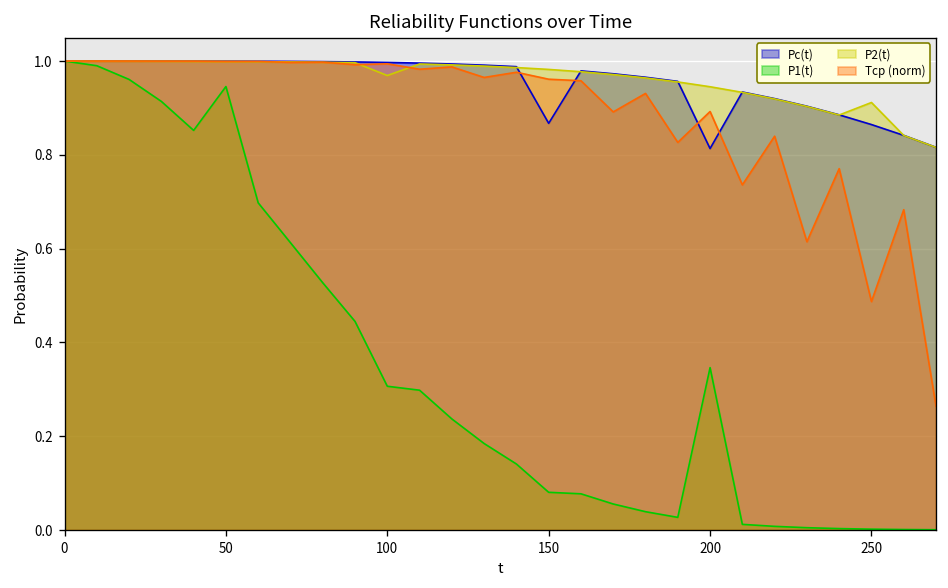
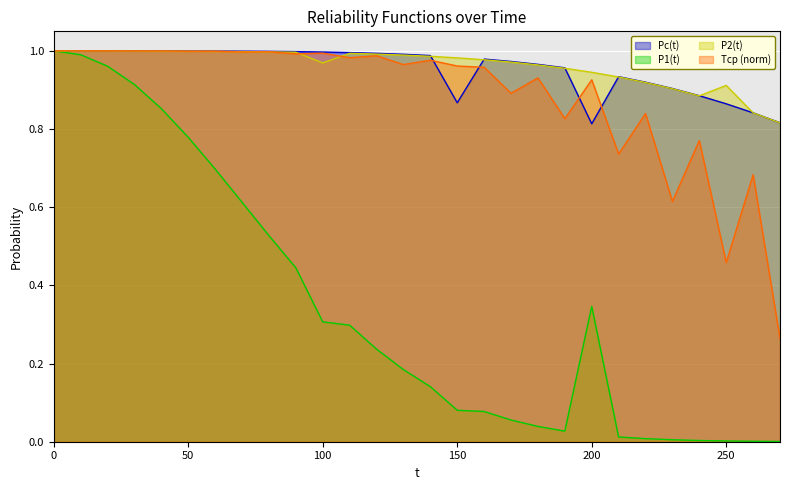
P1(t), 50: 0.95 -> 0.78
Tср (norm), 200: 0.89 -> 0.93
Tср (norm), 250: 0.49 -> 0.46
